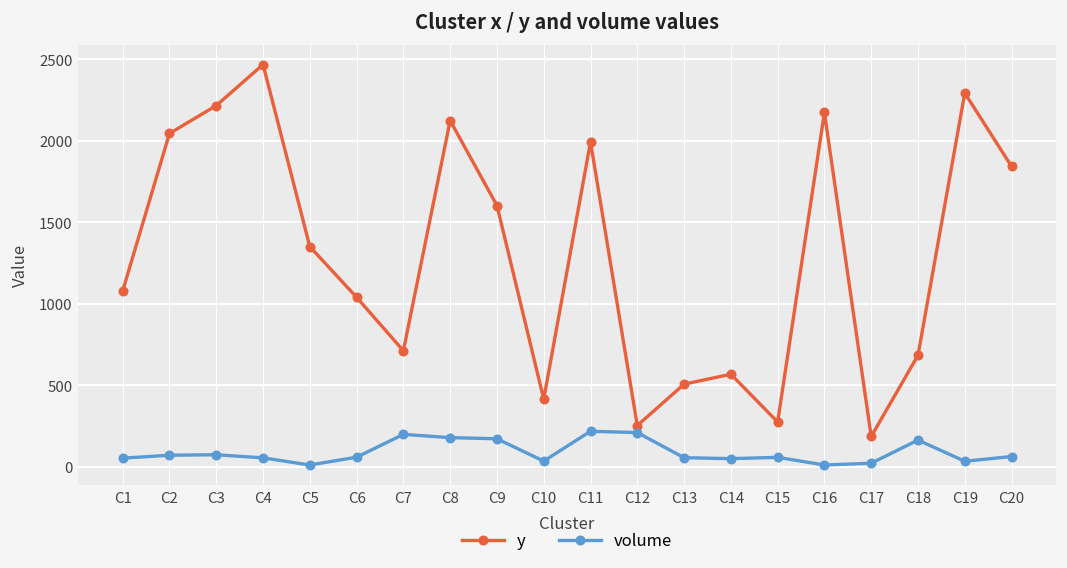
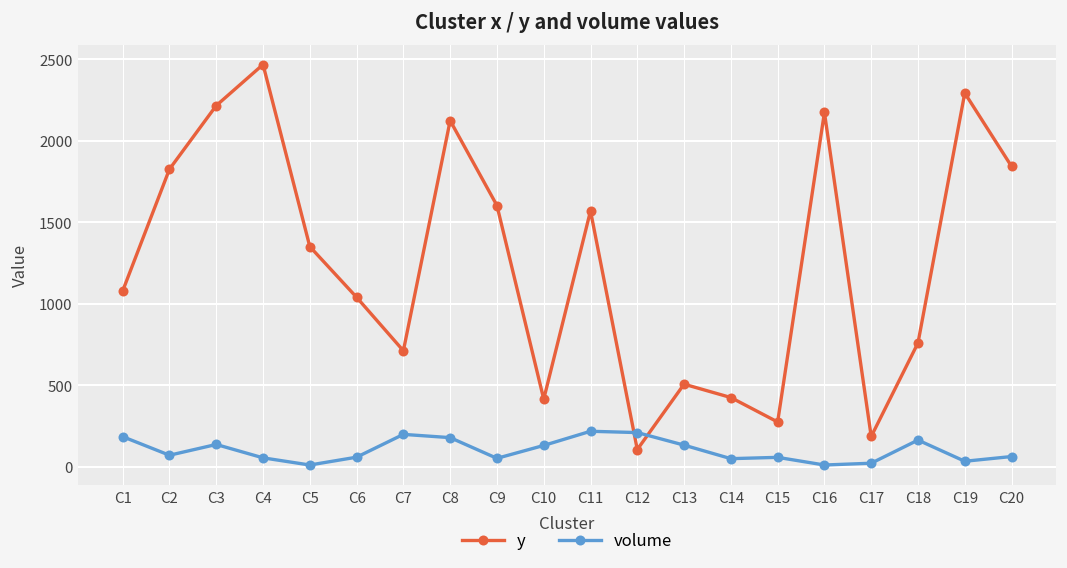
volume, C1: 50 -> 190
y, C2: 2050 -> 1830
volume, C3: 70 -> 140
volume, C9: 170 -> 50
volume, C10: 40 -> 130
y, C11: 1990 -> 1570
y, C12: 250 -> 110
volume, C13: 60 -> 130
y, C14: 570 -> 430
y, C18: 680 -> 760
